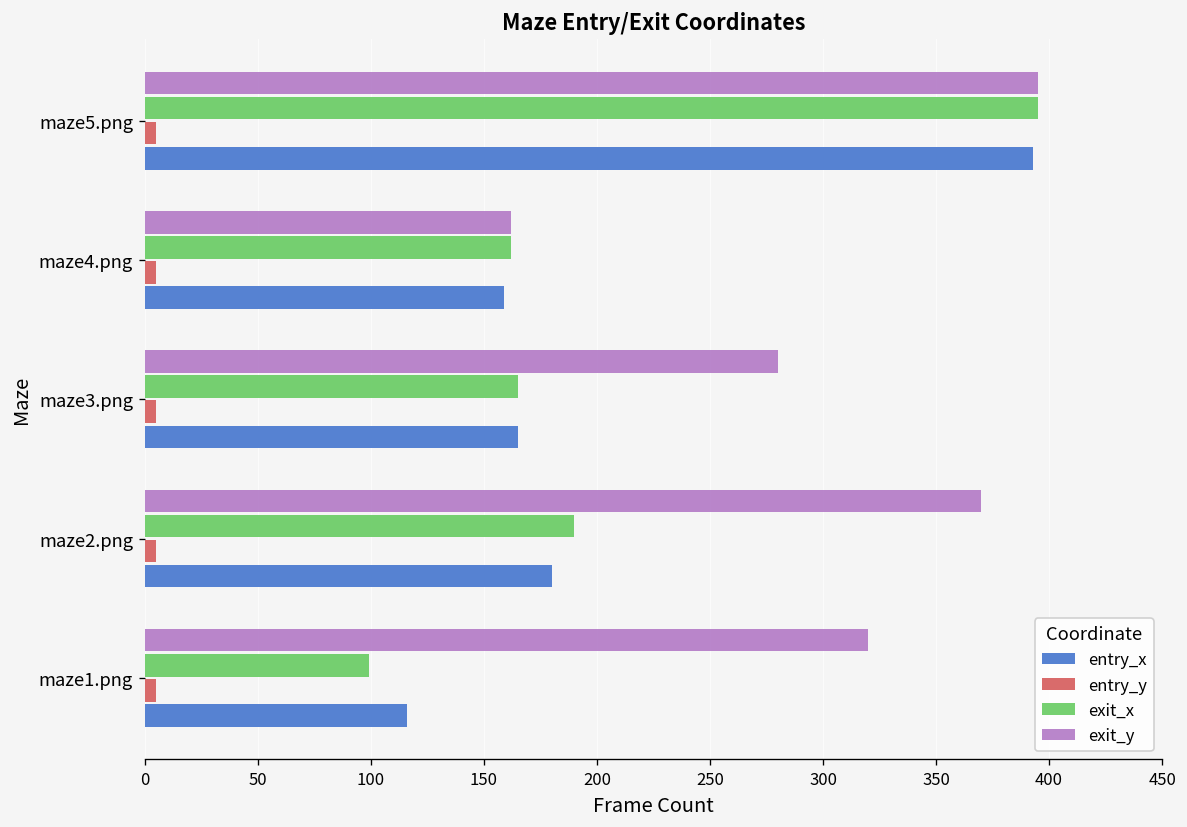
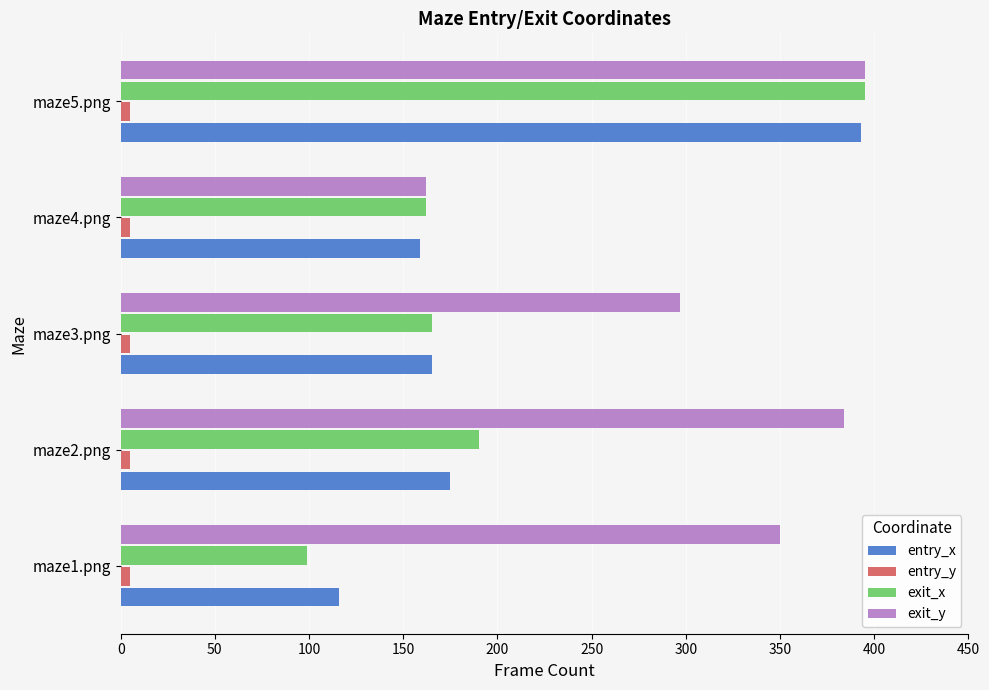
exit_y, maze3.png: 280 -> 297
exit_y, maze2.png: 370 -> 384
entry_x, maze2.png: 180 -> 175
exit_y, maze1.png: 320 -> 350
